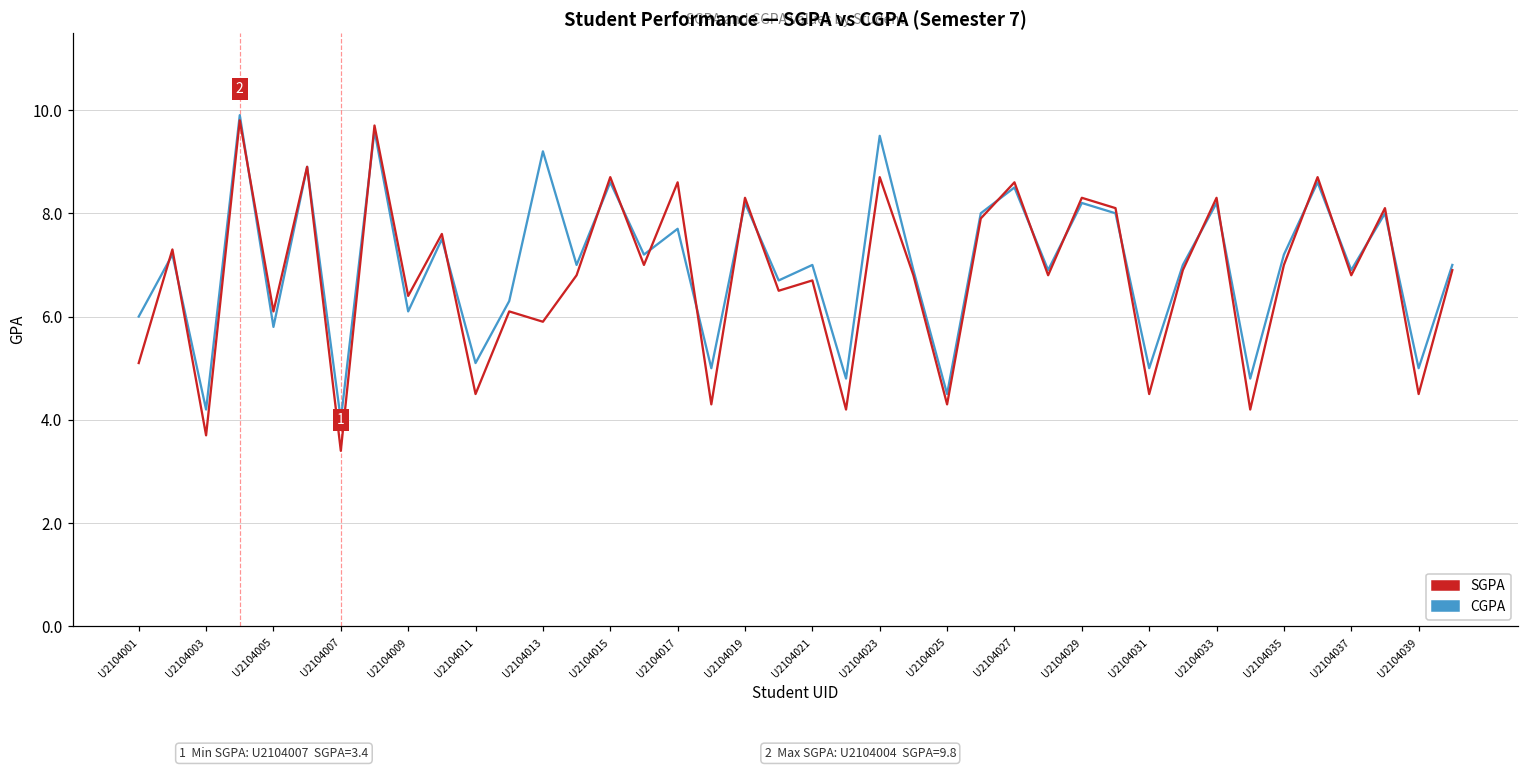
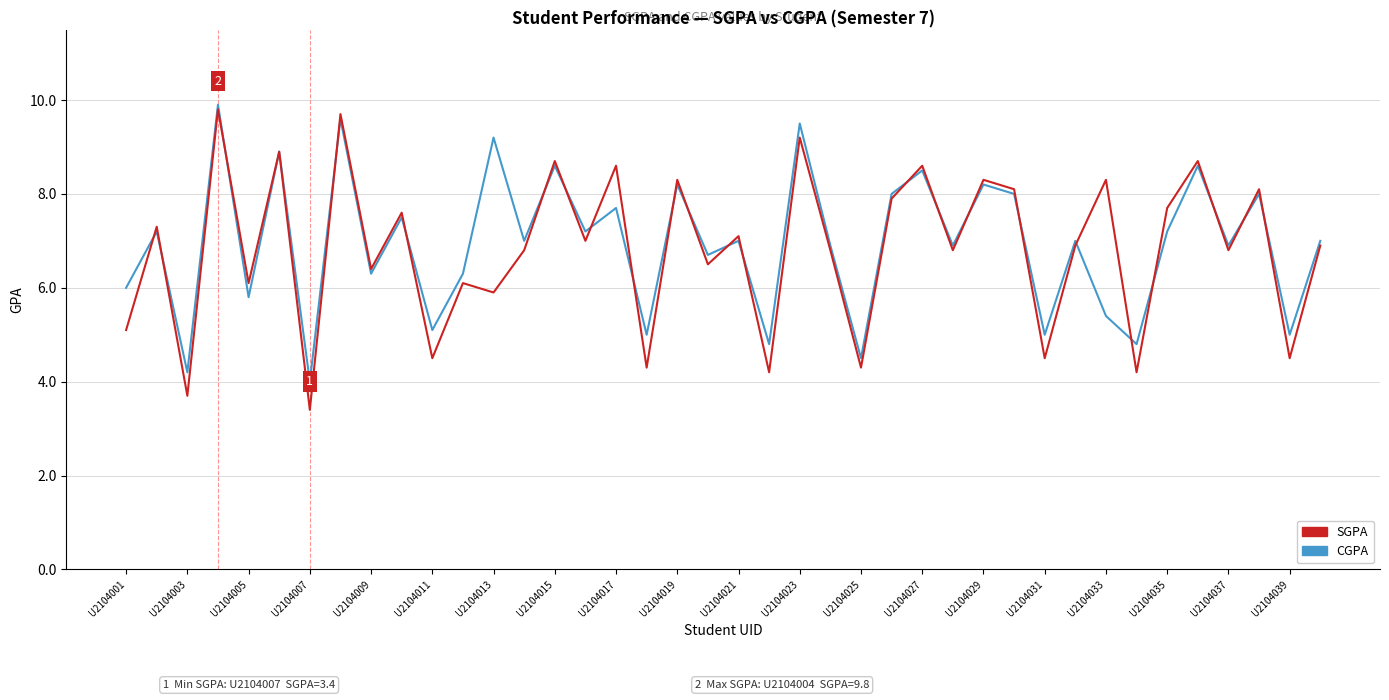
CGPA, U2104009: 6.1 -> 6.3
SGPA, U2104021: 6.7 -> 7.1
SGPA, U2104023: 8.7 -> 9.2
CGPA, U2104033: 8.2 -> 5.4
SGPA, U2104035: 7.0 -> 7.7
